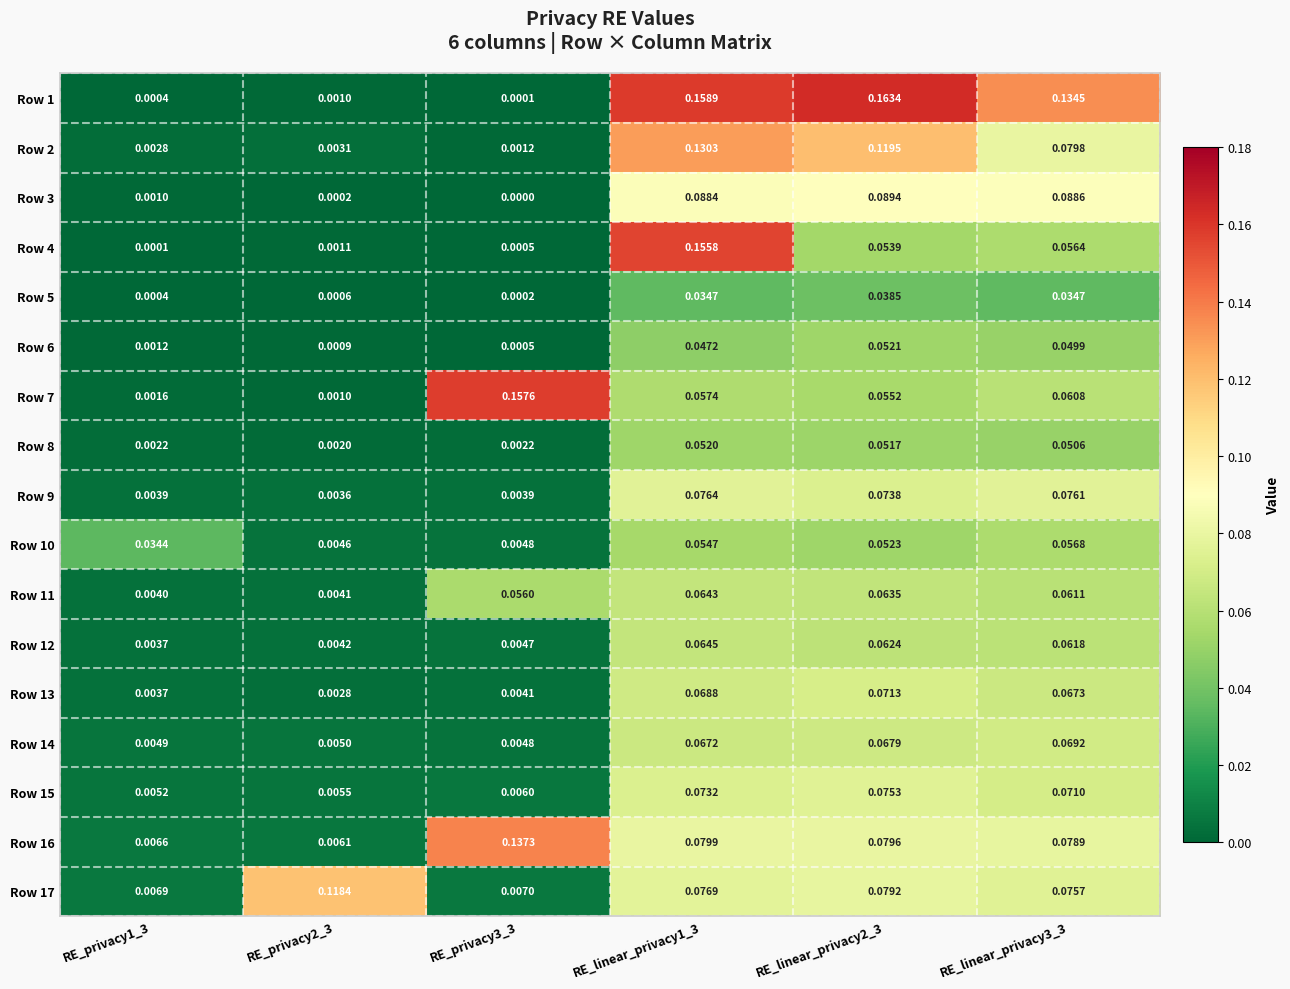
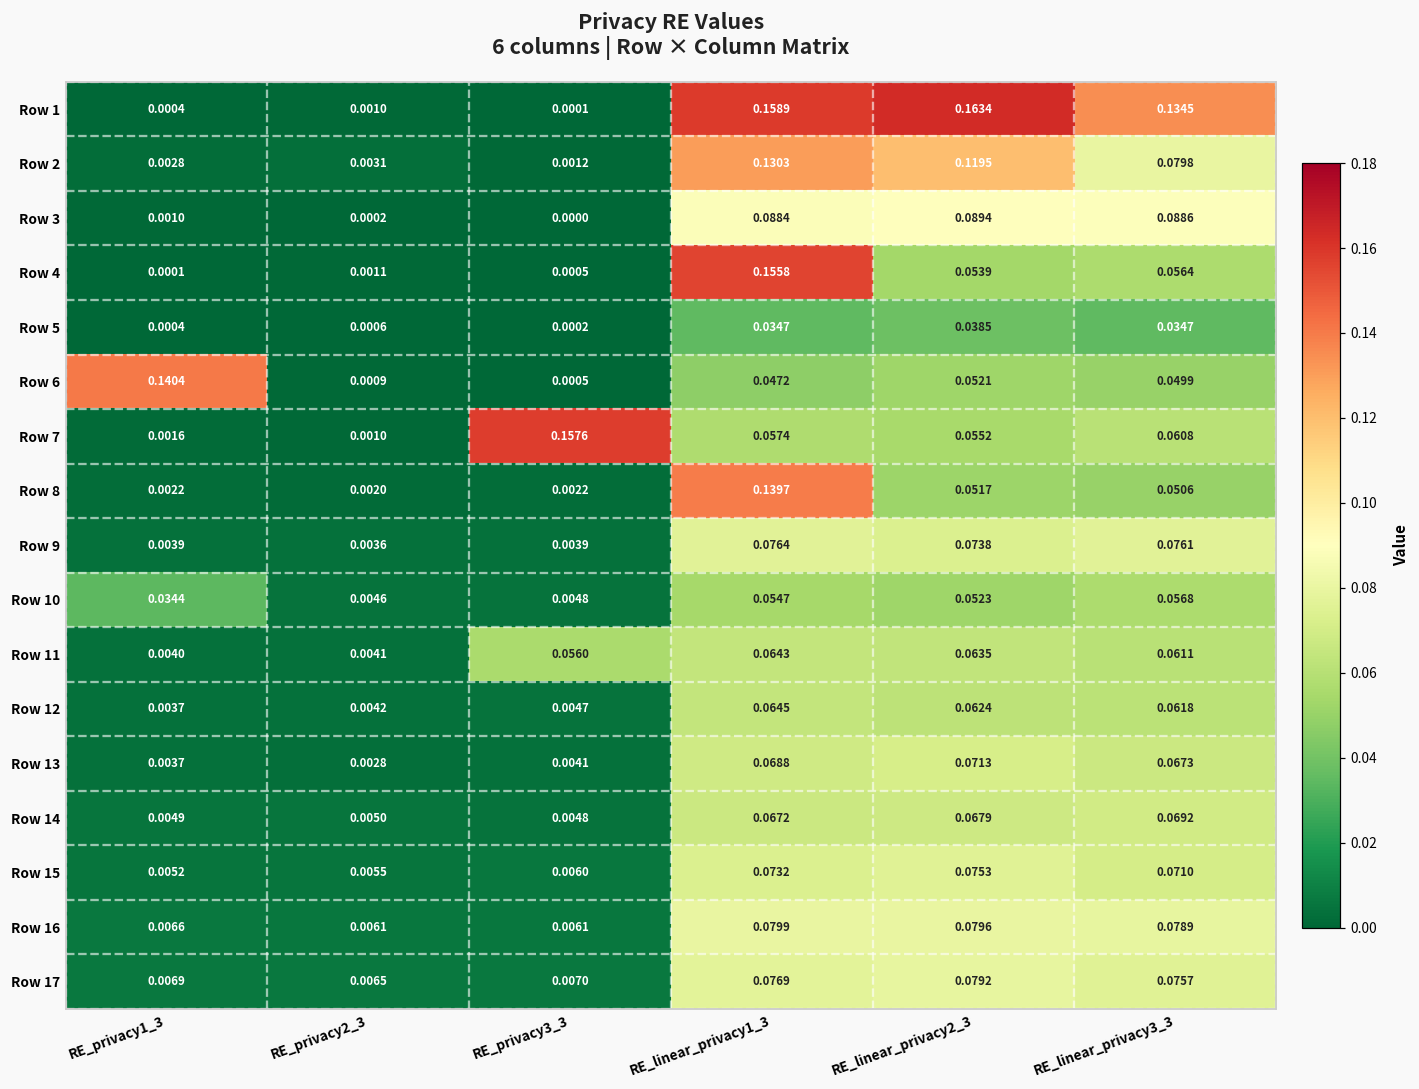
Row 6, RE_privacy1_3: 0.0012 -> 0.1404
Row 8, RE_linear_privacy1_3: 0.0520 -> 0.1397
Row 16, RE_privacy3_3: 0.1373 -> 0.0061
Row 17, RE_privacy2_3: 0.1184 -> 0.0065
